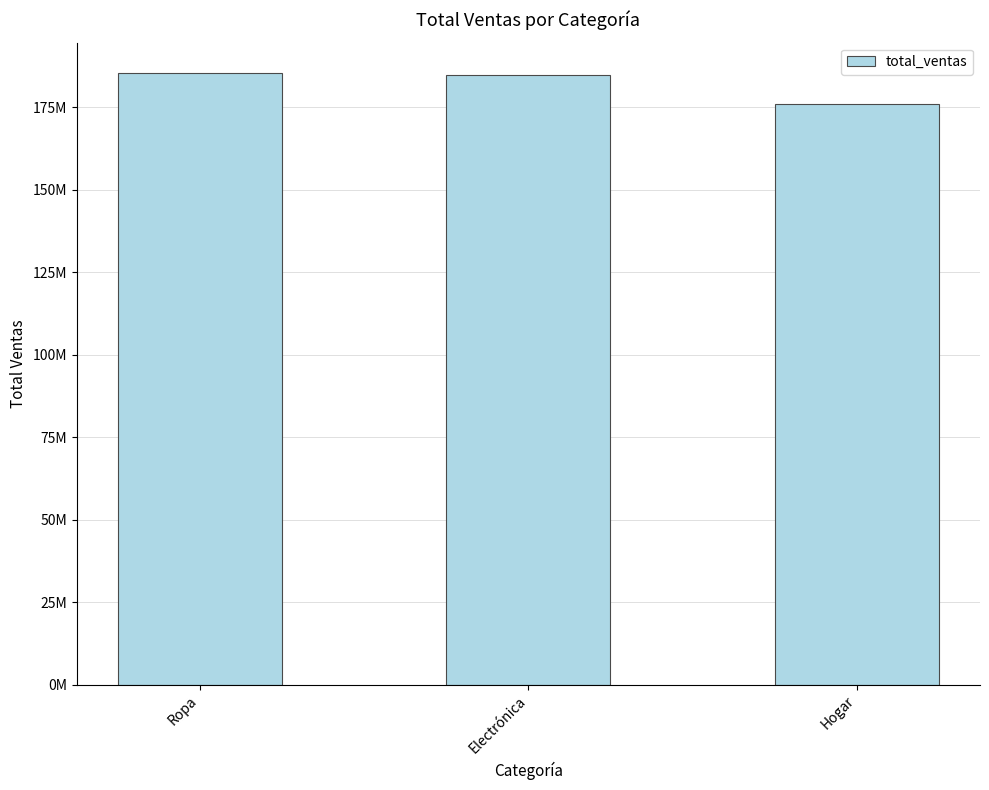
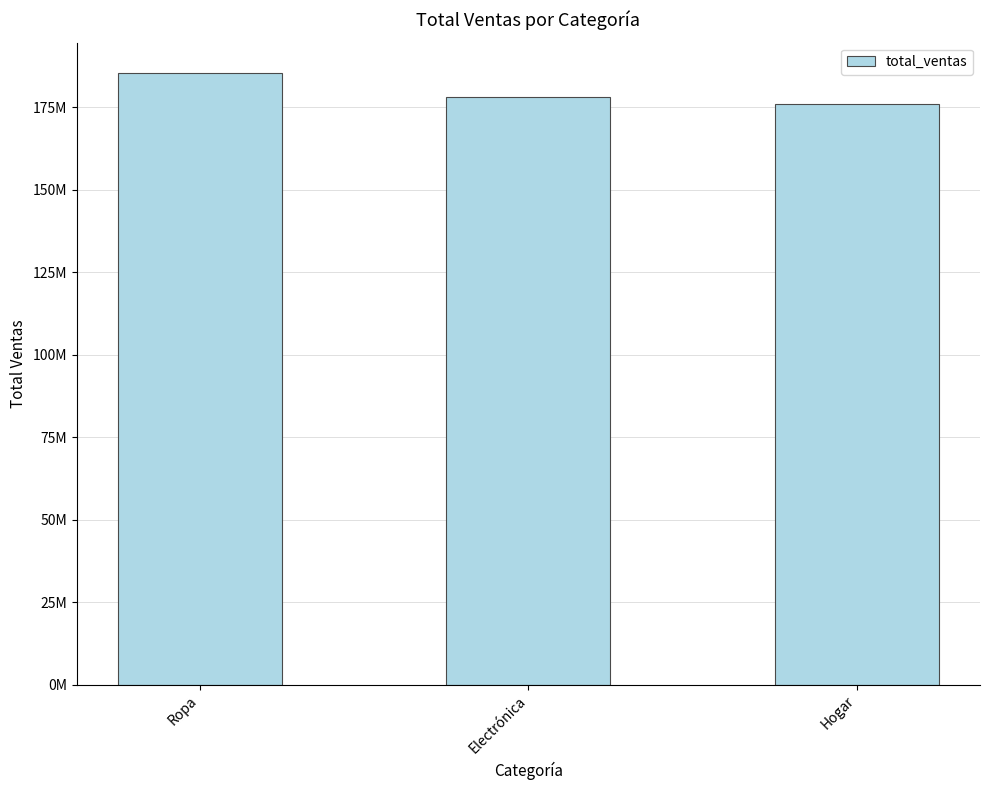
Electrónica: 185000000 -> 178000000
